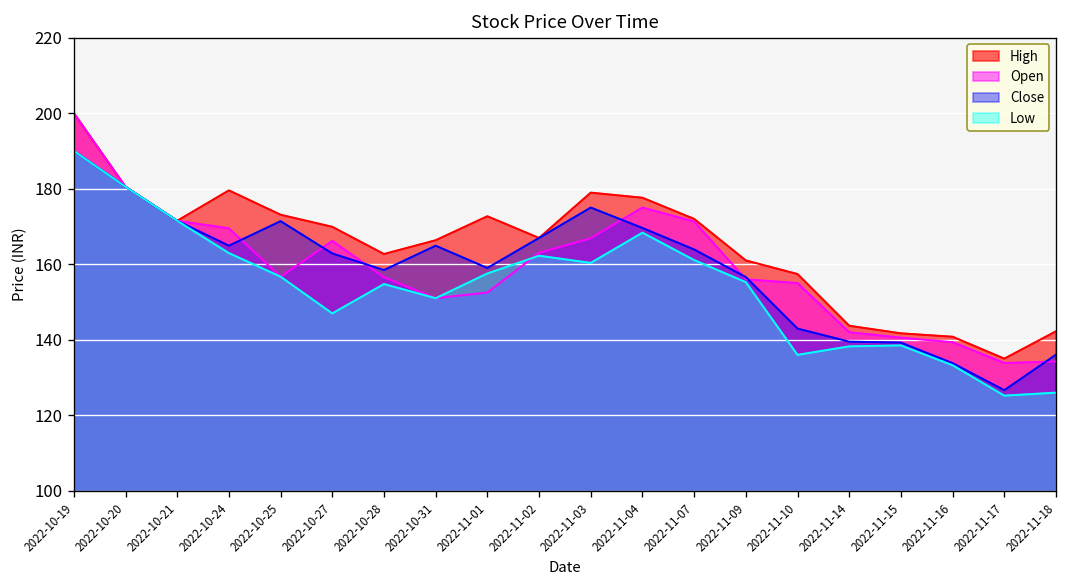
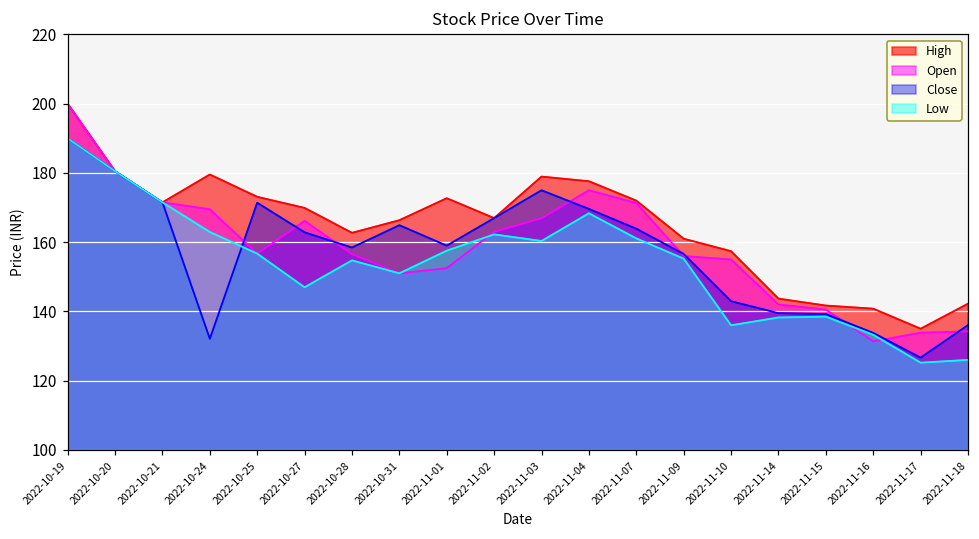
Close, 2022-10-24: 165 -> 132
Open, 2022-11-16: 139 -> 131
